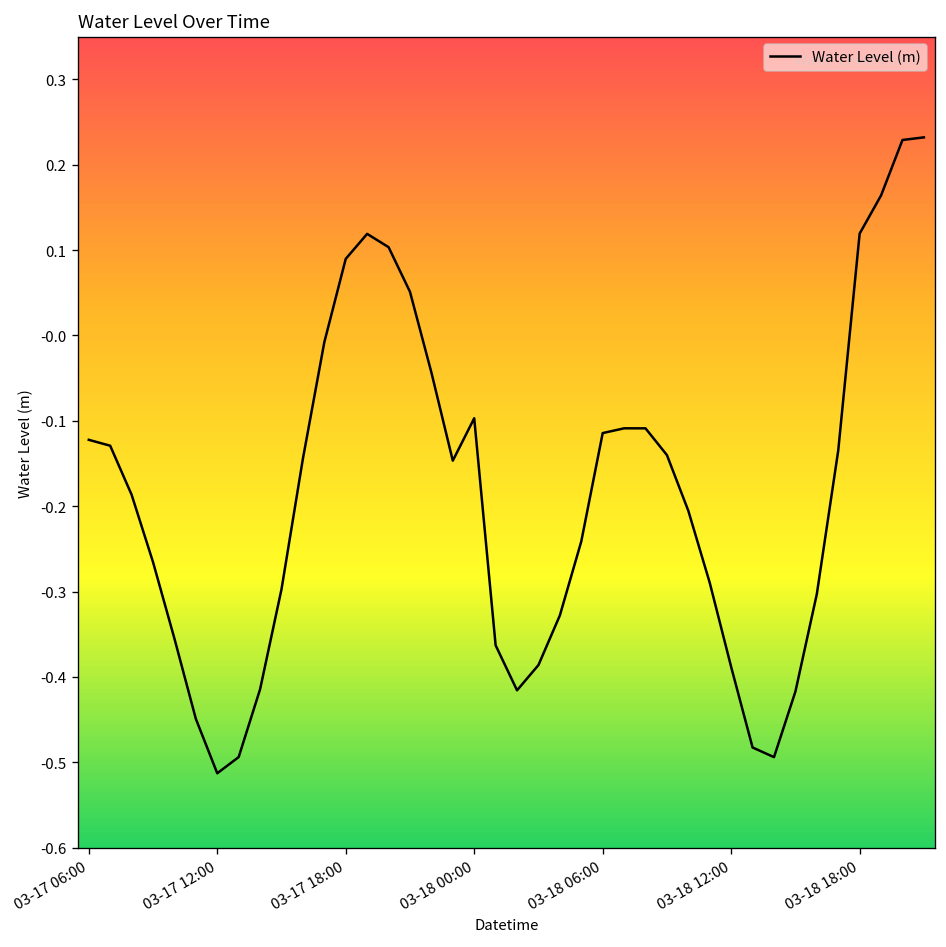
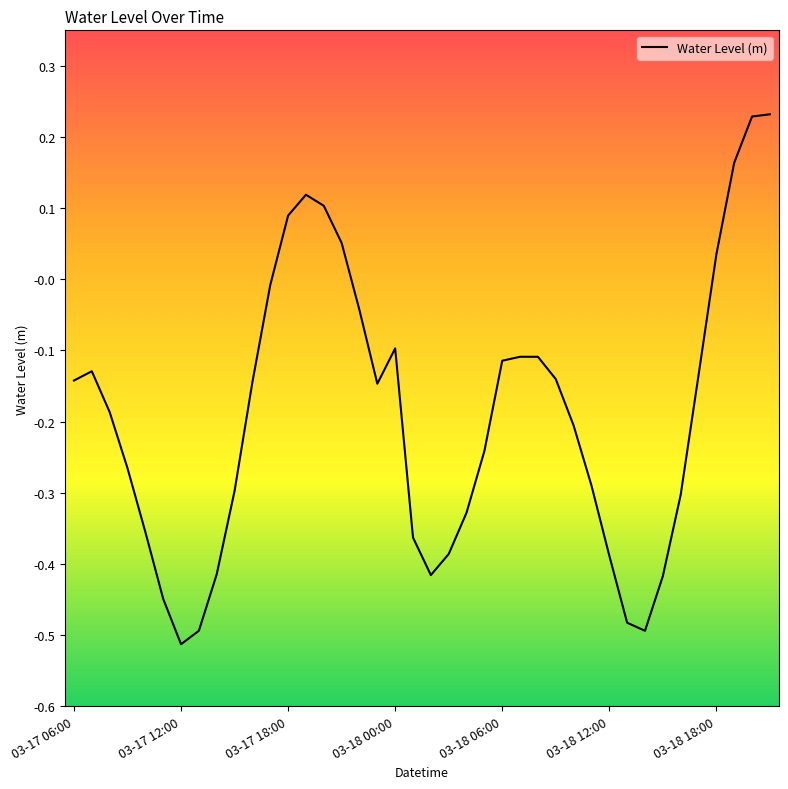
03-17 06:00: -0.12 -> -0.14
03-18 18:00: 0.12 -> 0.04
